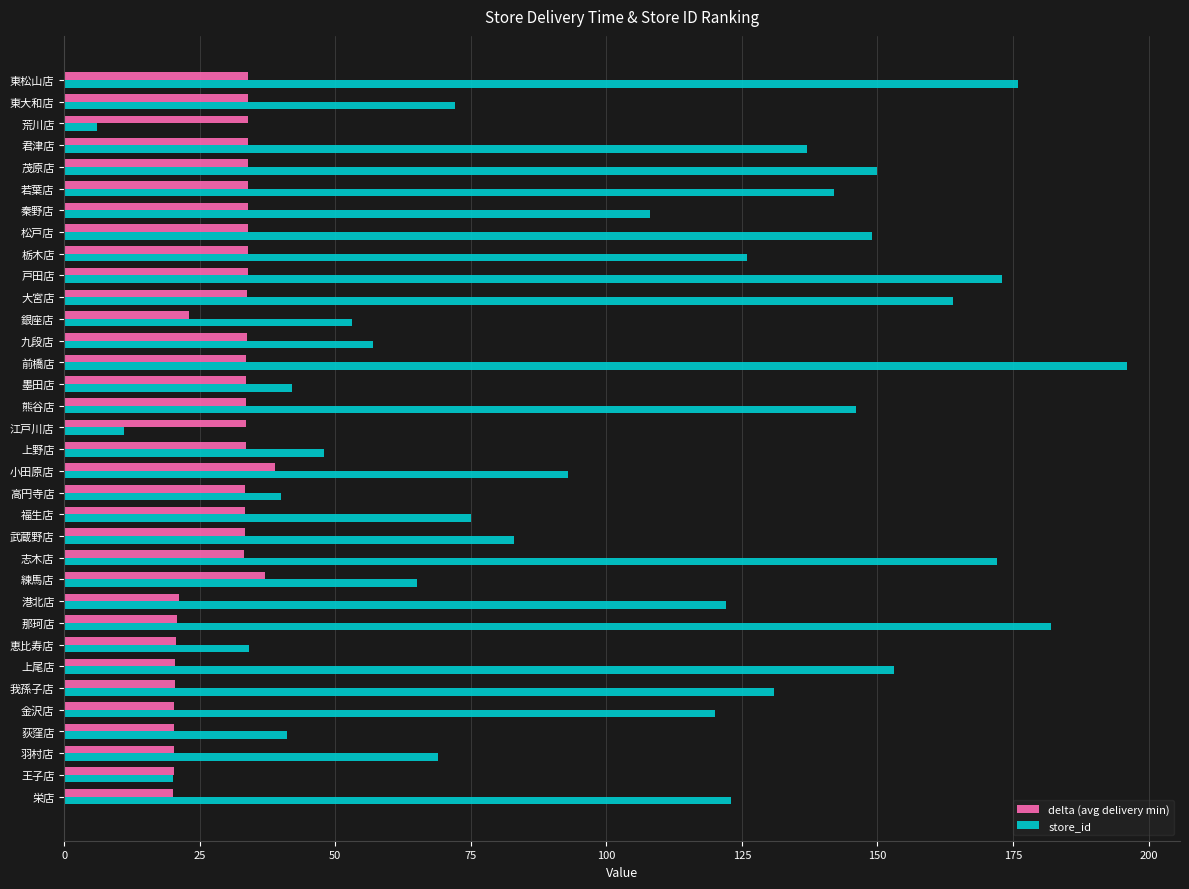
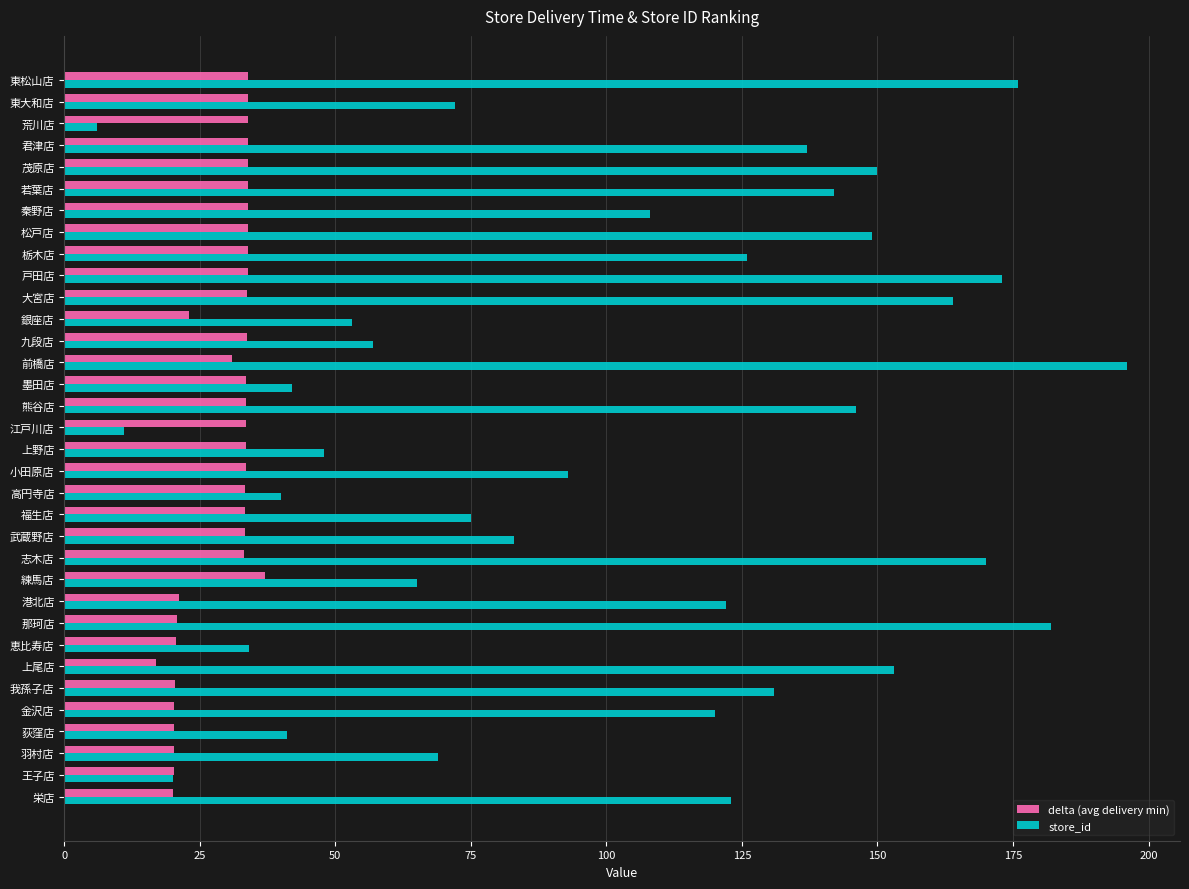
delta (avg delivery min), 前橋店: 34 -> 31
delta (avg delivery min), 小田原店: 39 -> 34
store_id, 志木店: 172 -> 170
delta (avg delivery min), 上尾店: 21 -> 17
